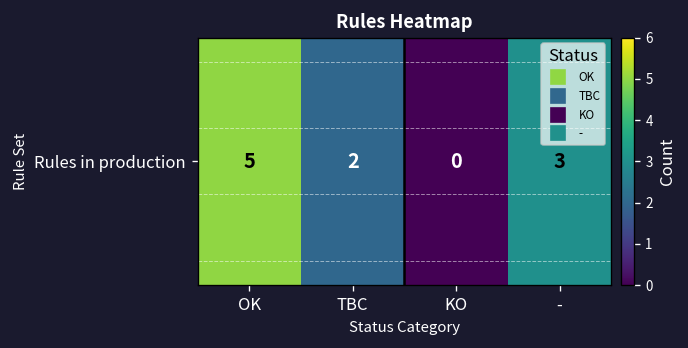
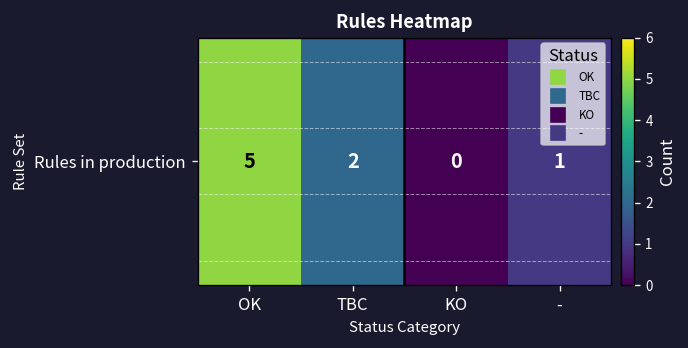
Rules in production, -: 3 -> 1
